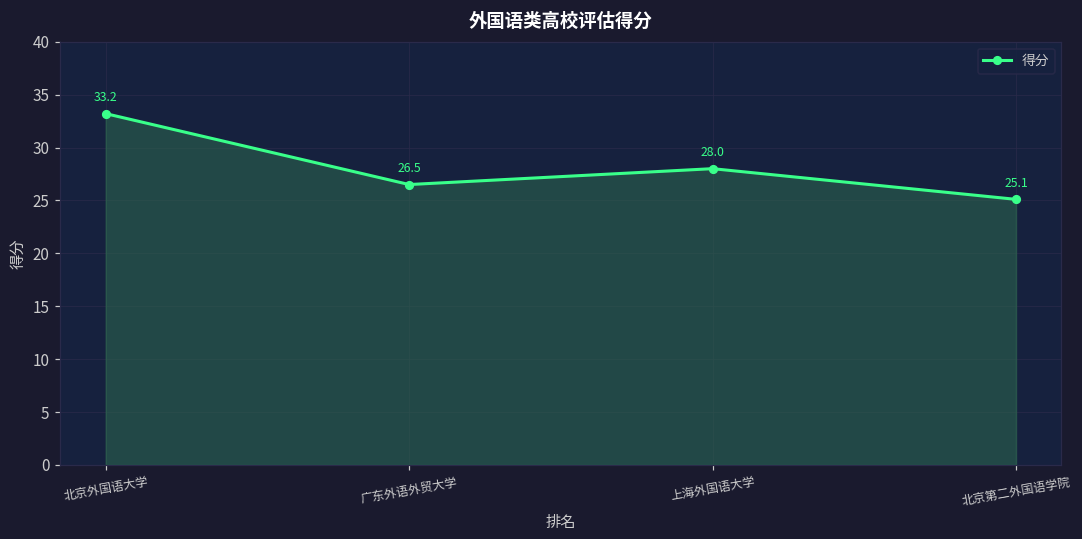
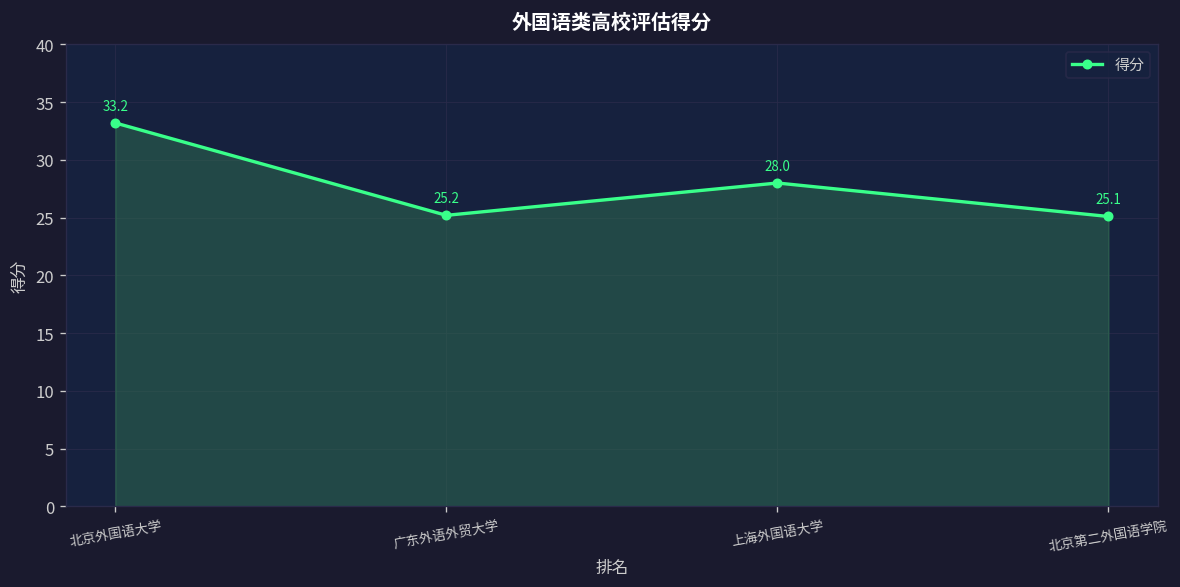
广东外语外贸大学: 26.5 -> 25.2
